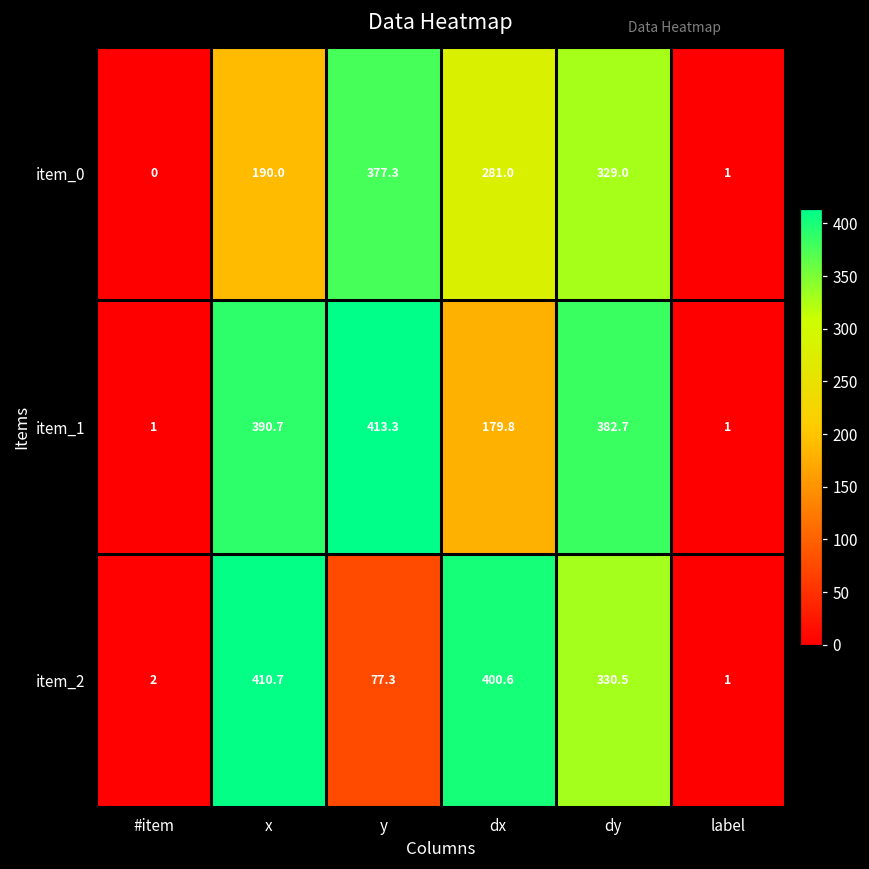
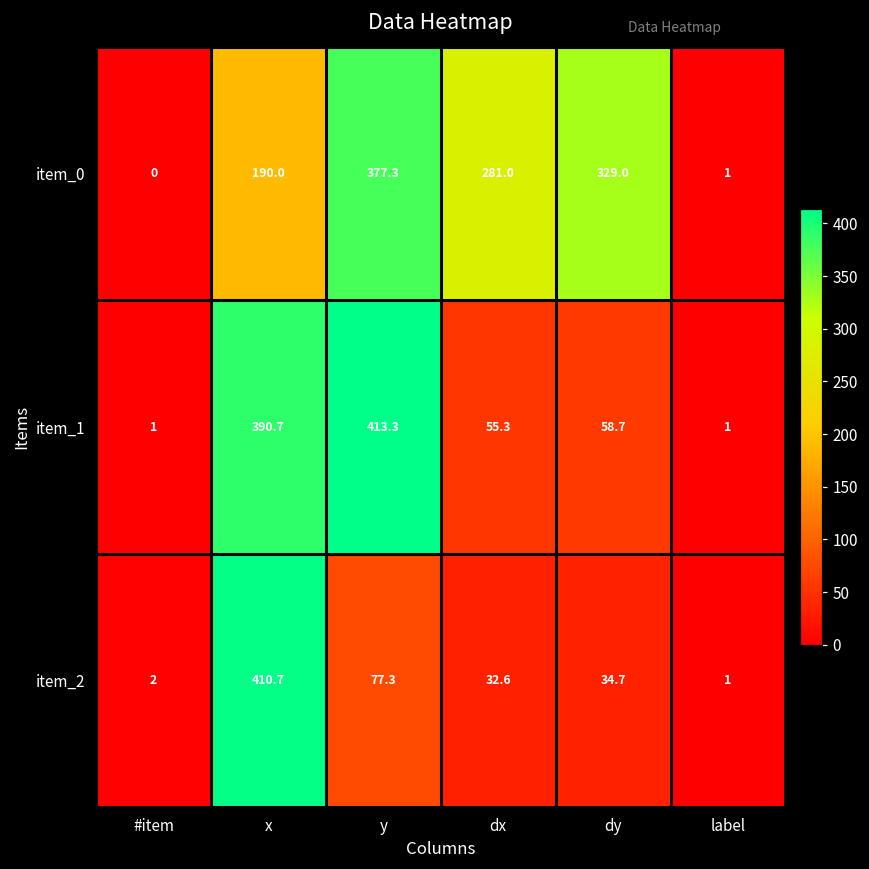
item_1, dx: 179.8 -> 55.3
item_1, dy: 382.7 -> 58.7
item_2, dx: 400.6 -> 32.6
item_2, dy: 330.5 -> 34.7
